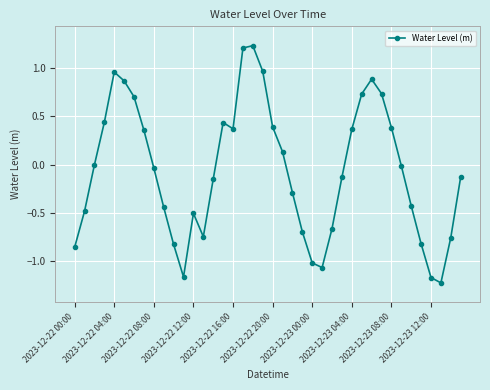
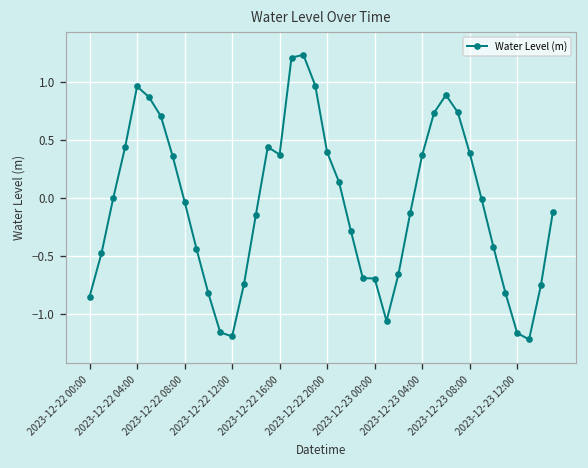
2023-12-22 12:00: -0.5 -> -1.2
2023-12-23 00:00: -1.0 -> -0.7
